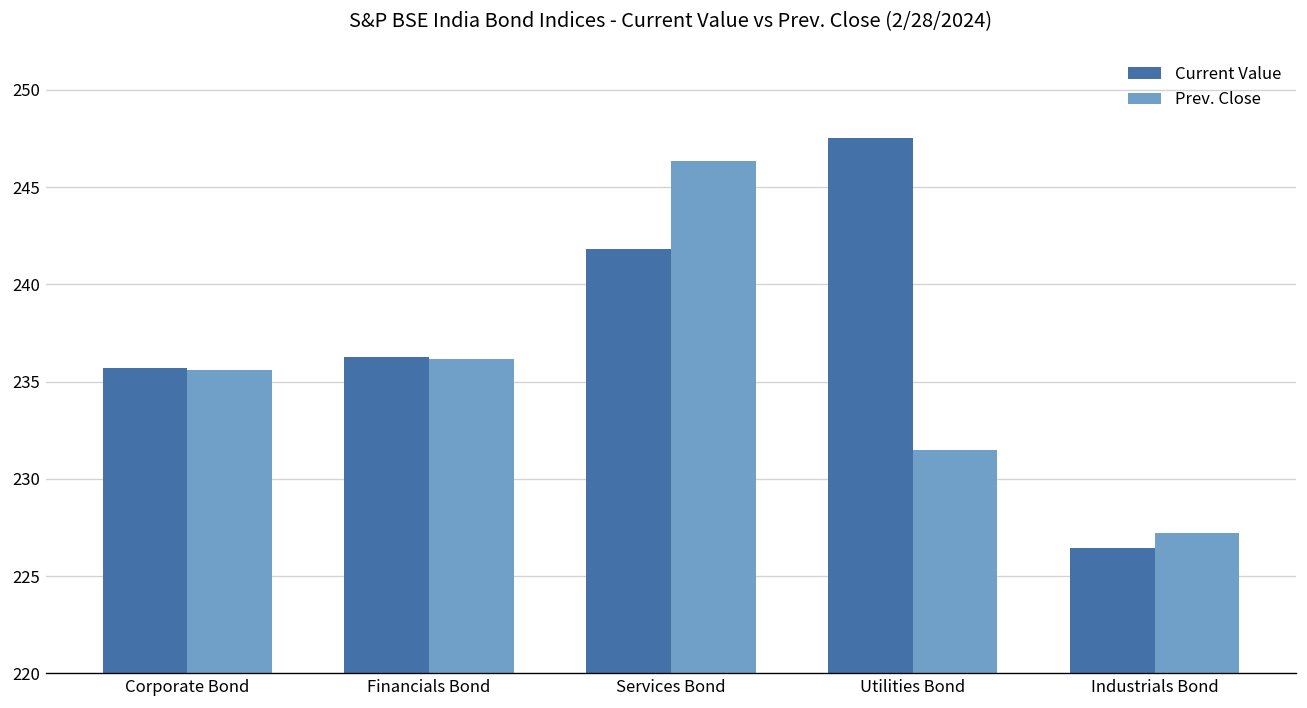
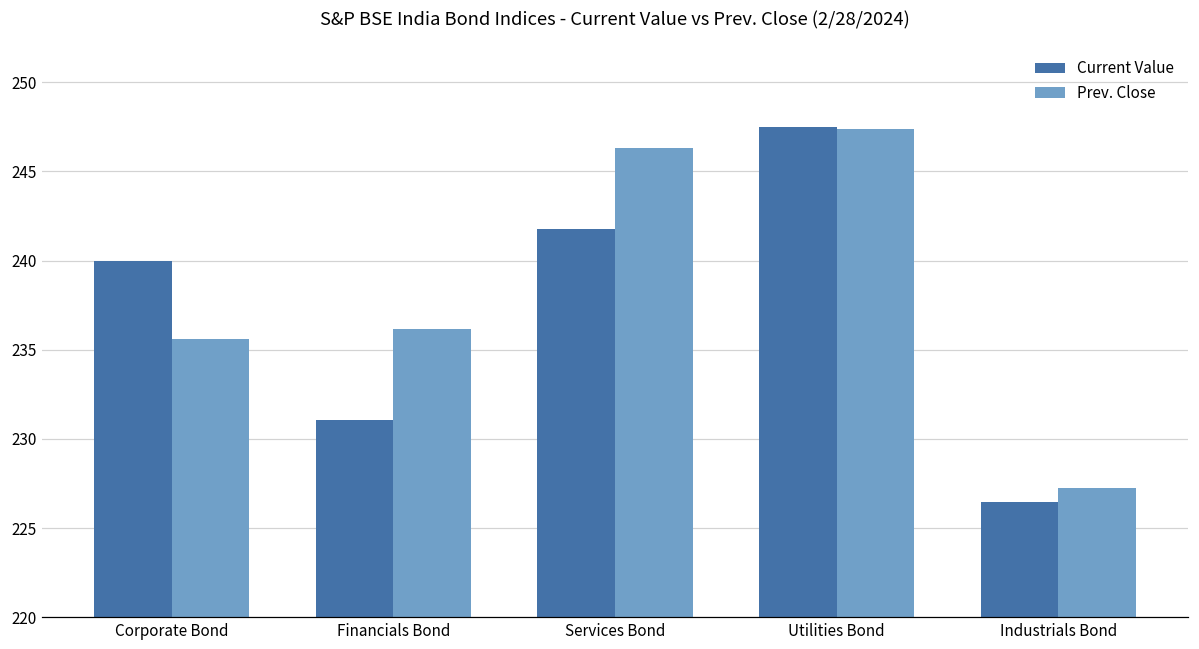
Current Value, Corporate Bond: 235.7 -> 240.0
Current Value, Financials Bond: 236.3 -> 231.1
Prev. Close, Utilities Bond: 231.5 -> 247.4
